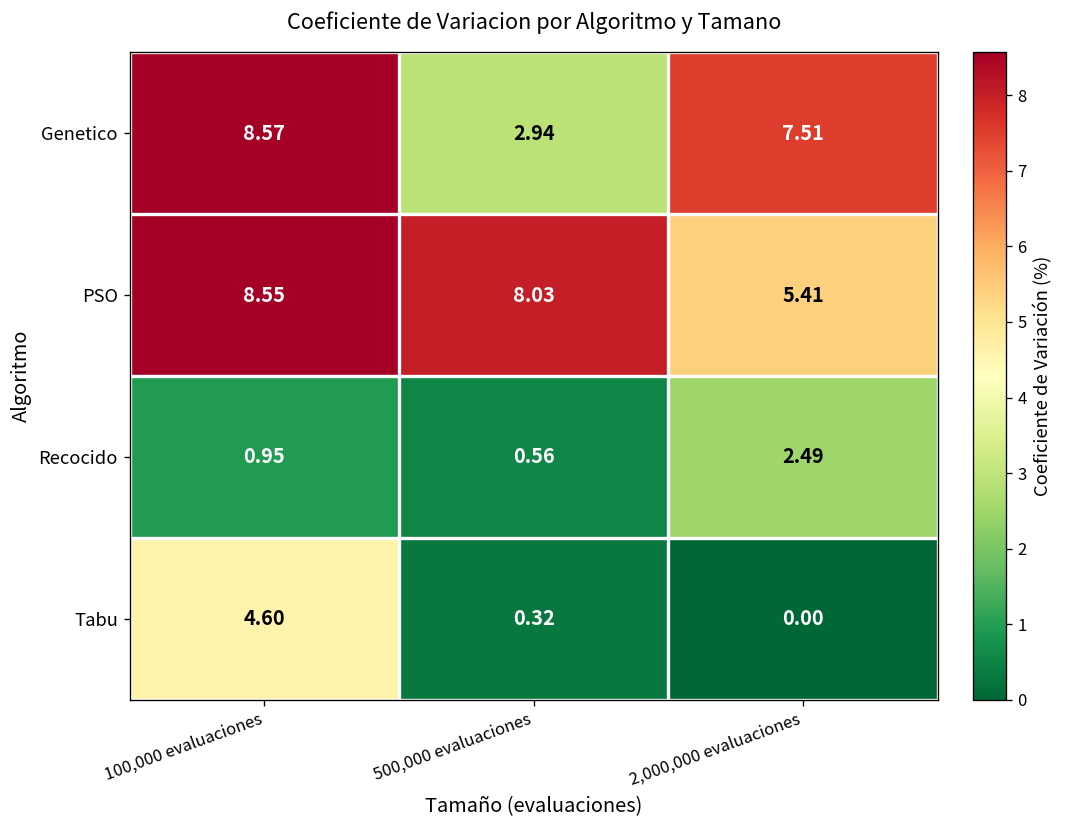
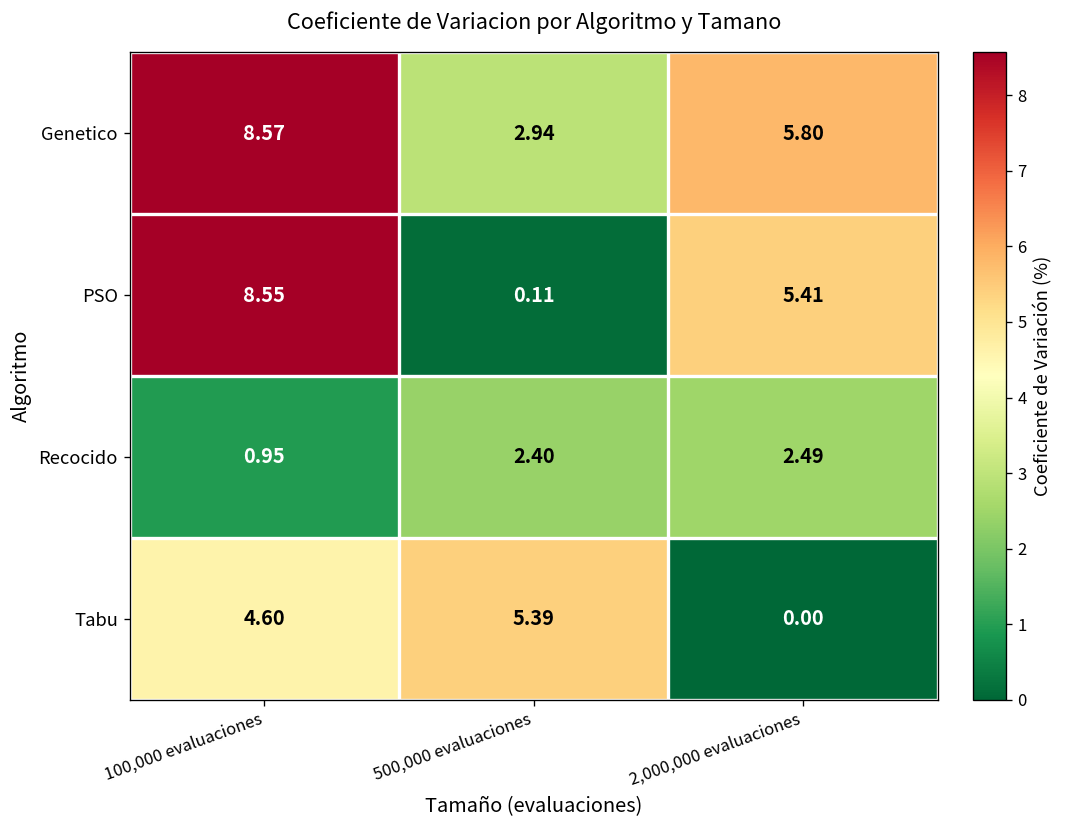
Genetico, 2,000,000 evaluaciones: 7.51 -> 5.80
PSO, 500,000 evaluaciones: 8.03 -> 0.11
Recocido, 500,000 evaluaciones: 0.56 -> 2.40
Tabu, 500,000 evaluaciones: 0.32 -> 5.39
